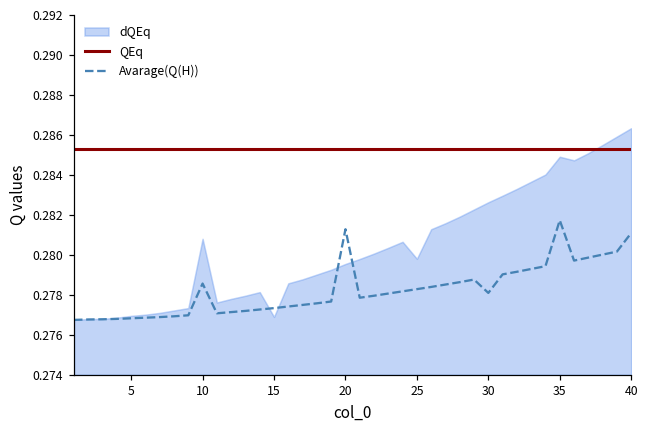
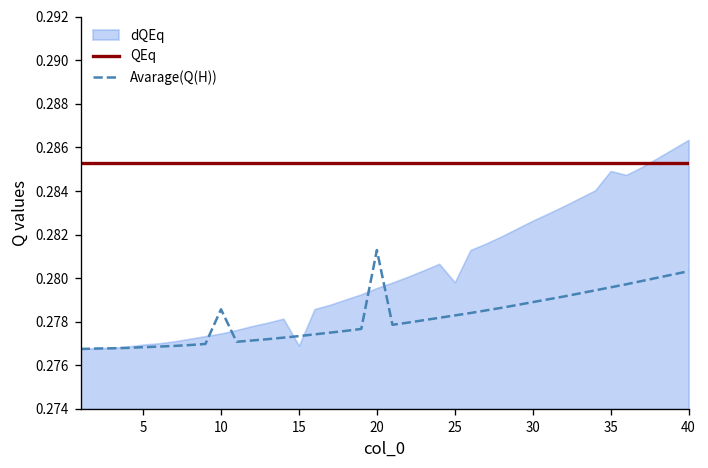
dQEq, 10: 0.2808 -> 0.2775
Avarage(Q(H)), 30: 0.2781 -> 0.2789
Avarage(Q(H)), 35: 0.2817 -> 0.2796
Avarage(Q(H)), 40: 0.2811 -> 0.2803
